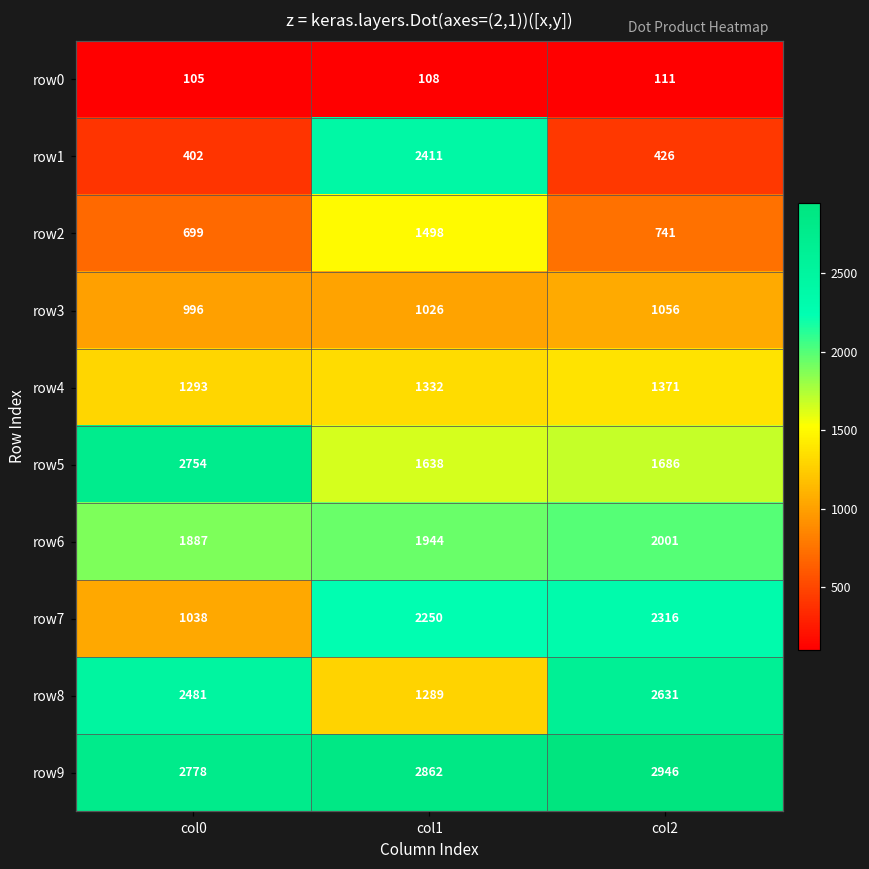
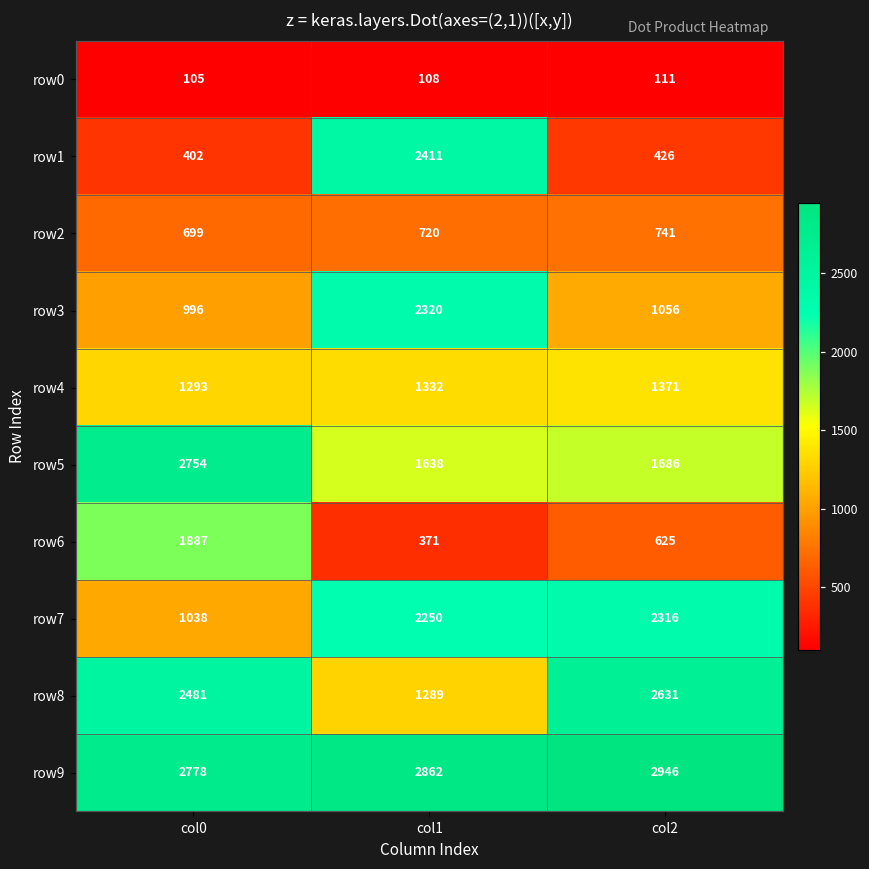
row2, col1: 1498 -> 720
row3, col1: 1026 -> 2320
row6, col1: 1944 -> 371
row6, col2: 2001 -> 625
